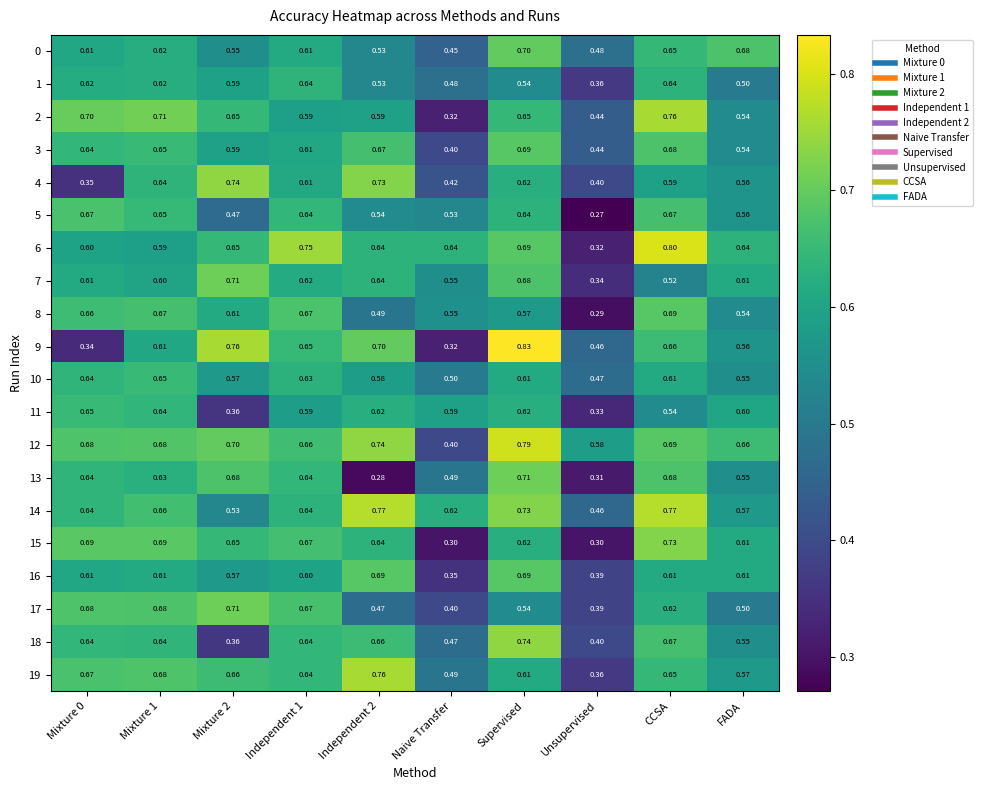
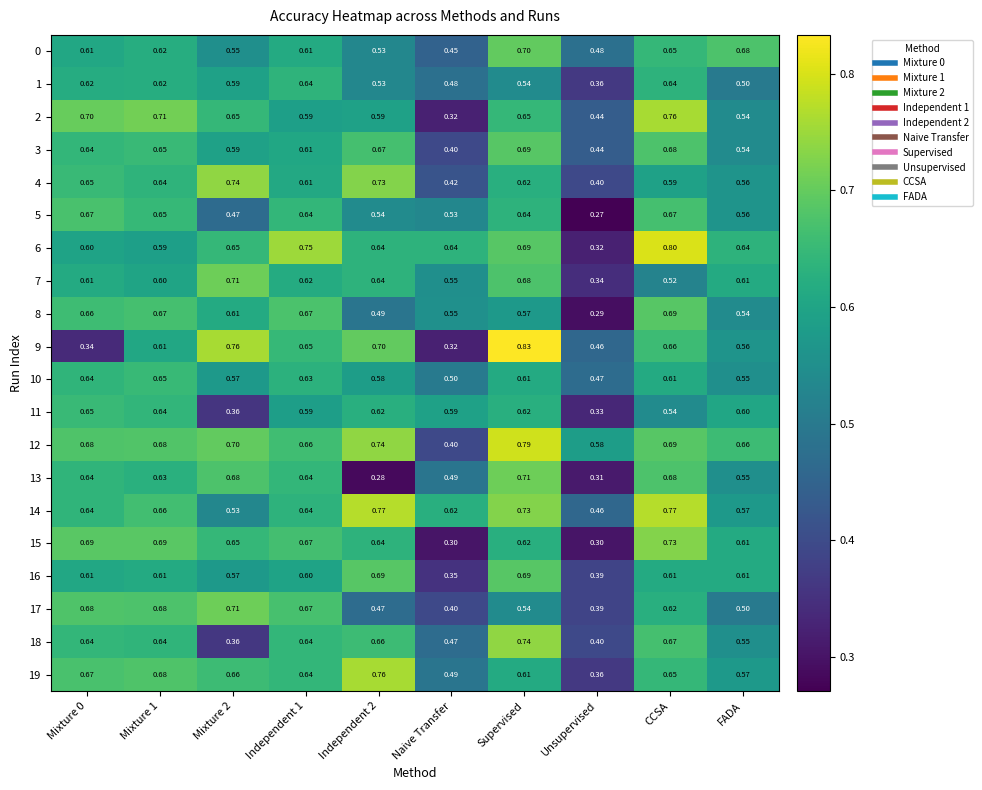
4, Mixture 0: 0.35 -> 0.65
